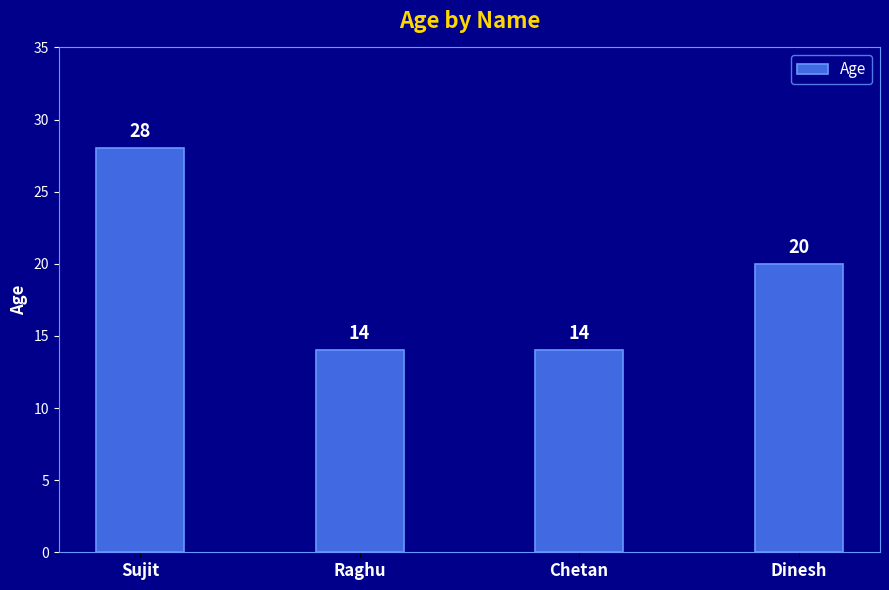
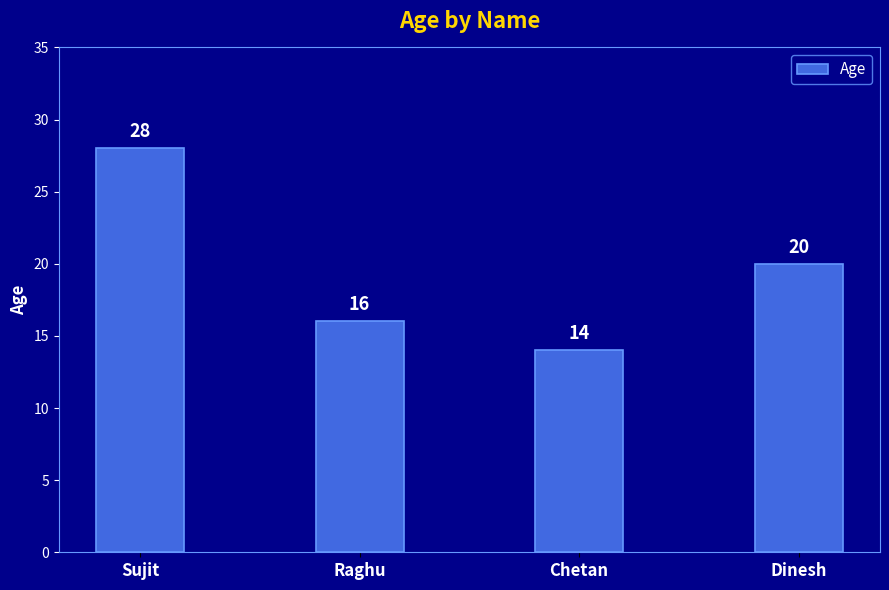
Raghu: 14 -> 16
